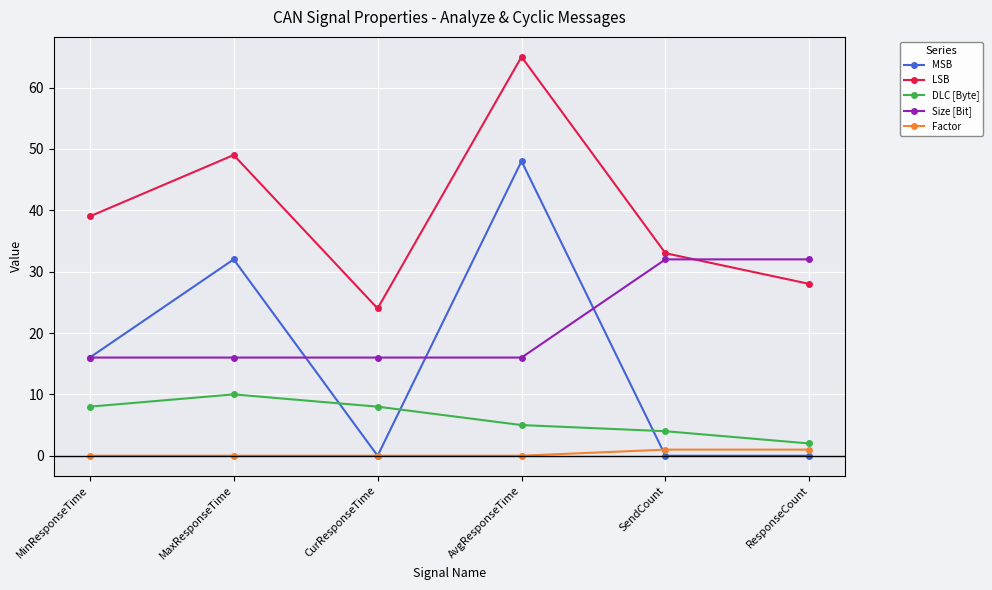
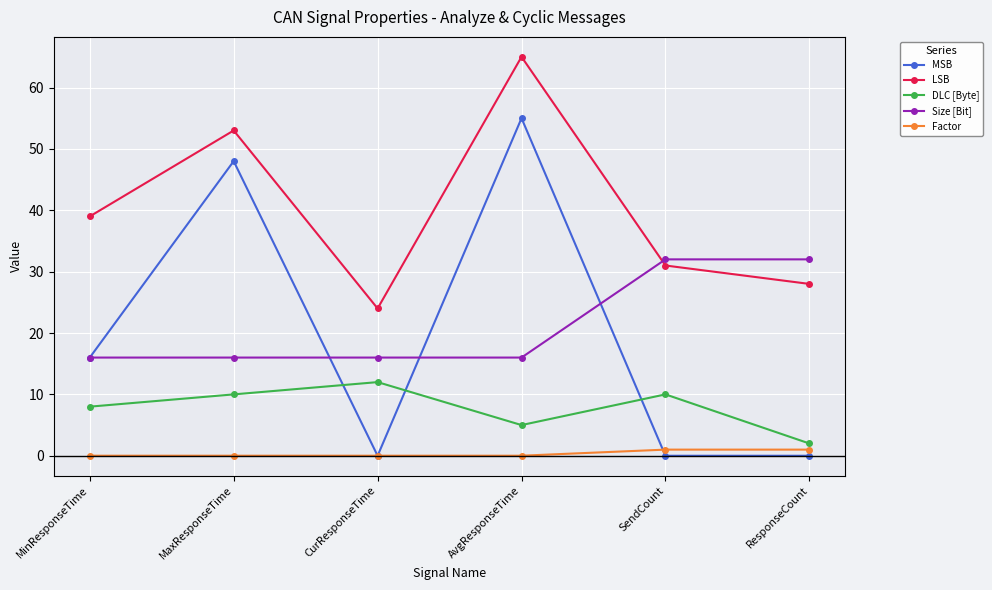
MSB, MaxResponseTime: 32 -> 48
LSB, MaxResponseTime: 49 -> 53
DLC [Byte], CurResponseTime: 8 -> 12
MSB, AvgResponseTime: 48 -> 55
LSB, SendCount: 33 -> 31
DLC [Byte], SendCount: 4 -> 10
